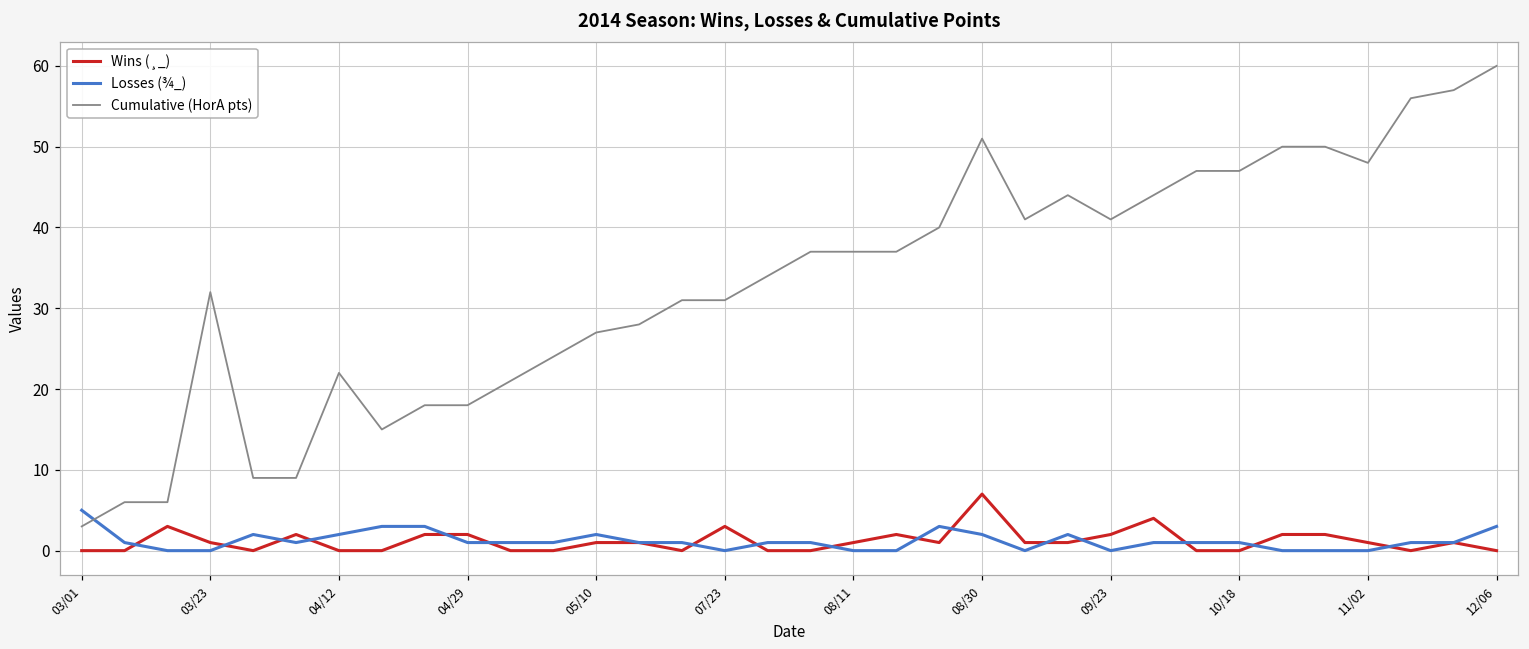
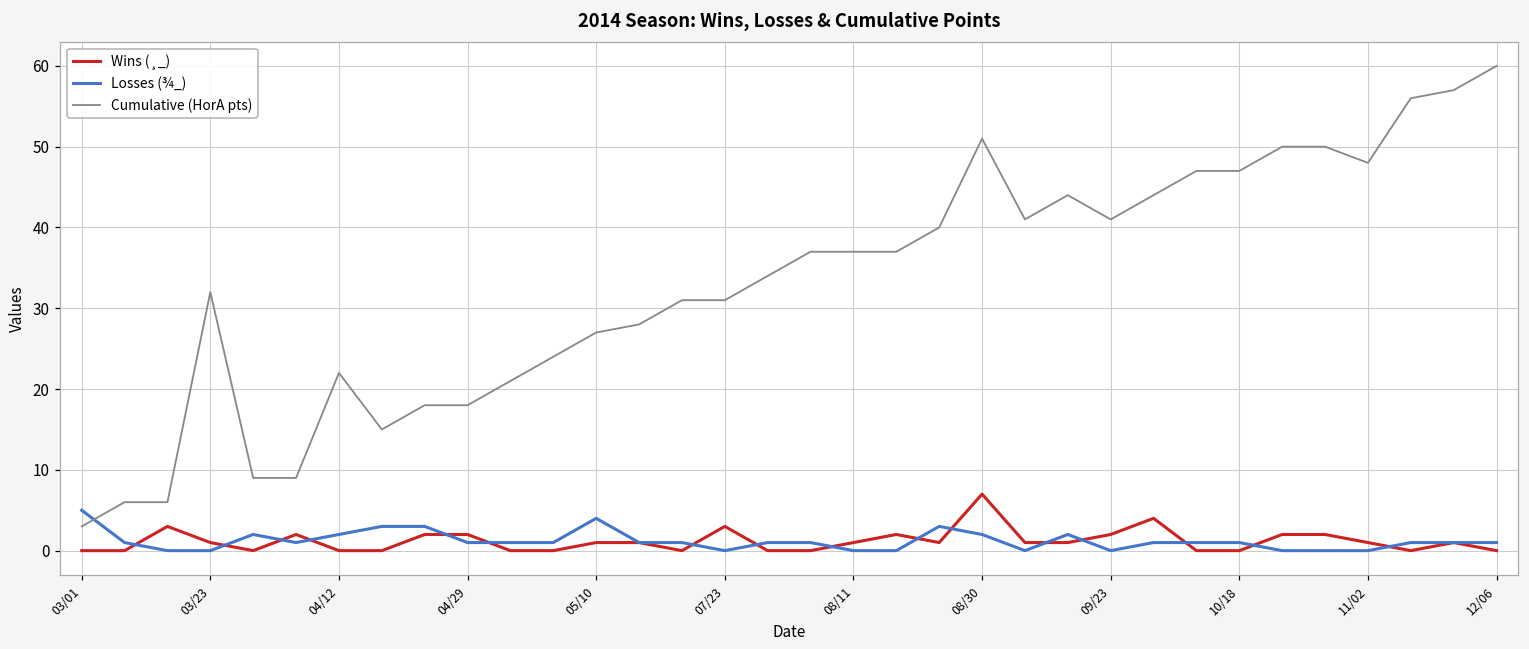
Losses (¾_), 05/10: 2 -> 4
Losses (¾_), 12/06: 3 -> 1
